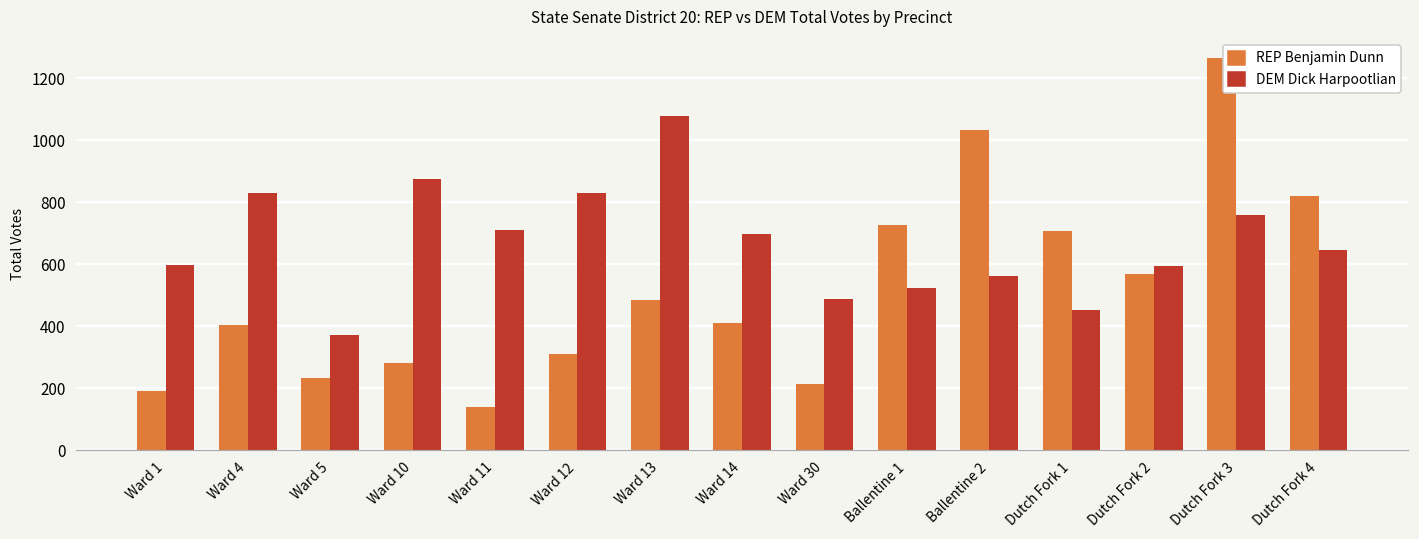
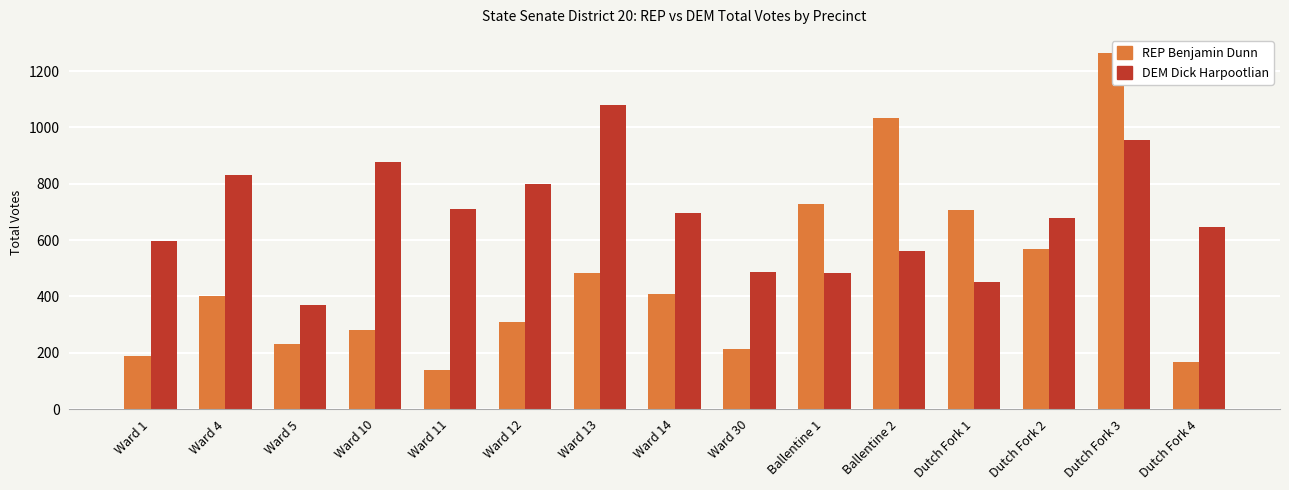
DEM Dick Harpootlian, Ward 12: 830 -> 800
DEM Dick Harpootlian, Ballentine 1: 520 -> 480
DEM Dick Harpootlian, Dutch Fork 2: 600 -> 680
DEM Dick Harpootlian, Dutch Fork 3: 760 -> 960
REP Benjamin Dunn, Dutch Fork 4: 820 -> 170
